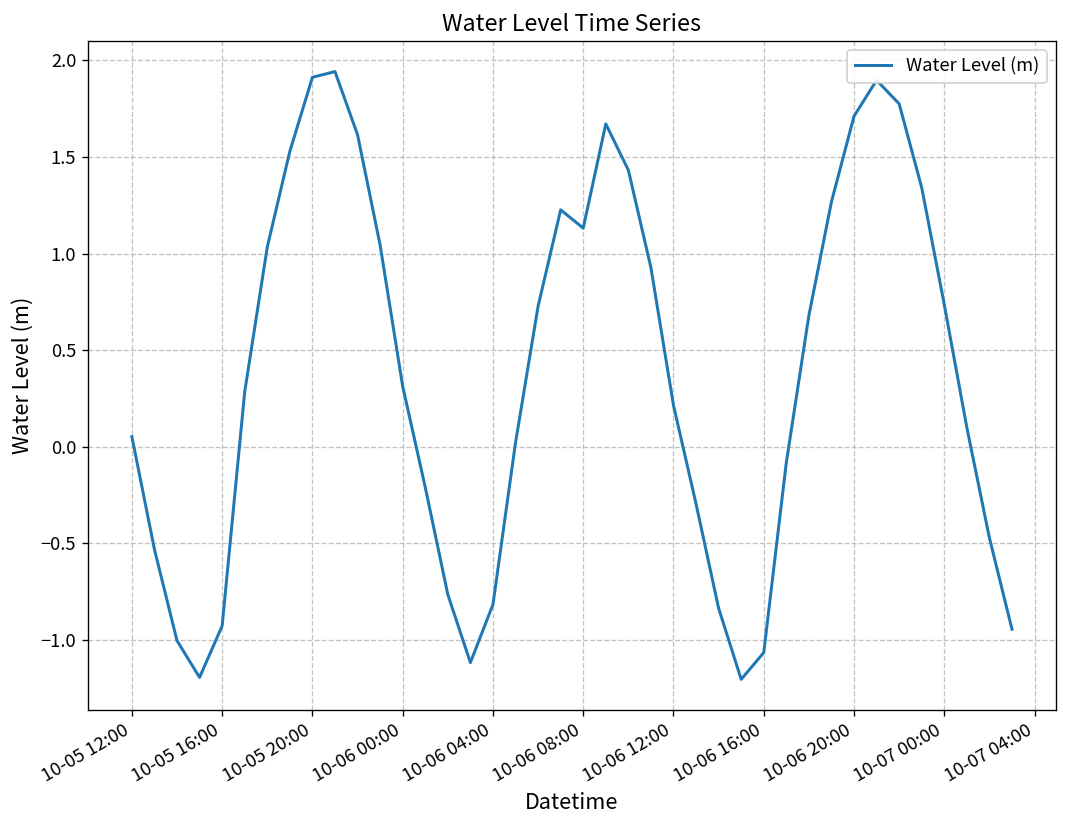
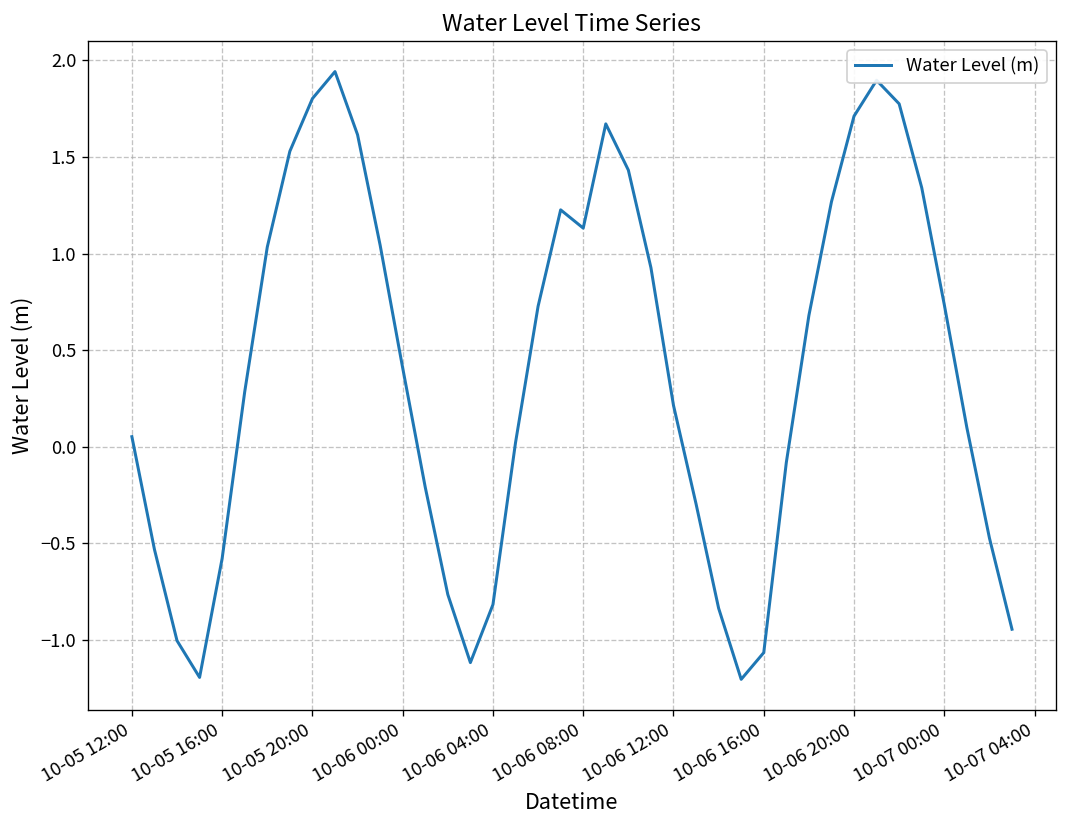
10-05 16:00: -0.93 -> -0.58
10-05 20:00: 1.91 -> 1.80
10-06 00:00: 0.31 -> 0.41
